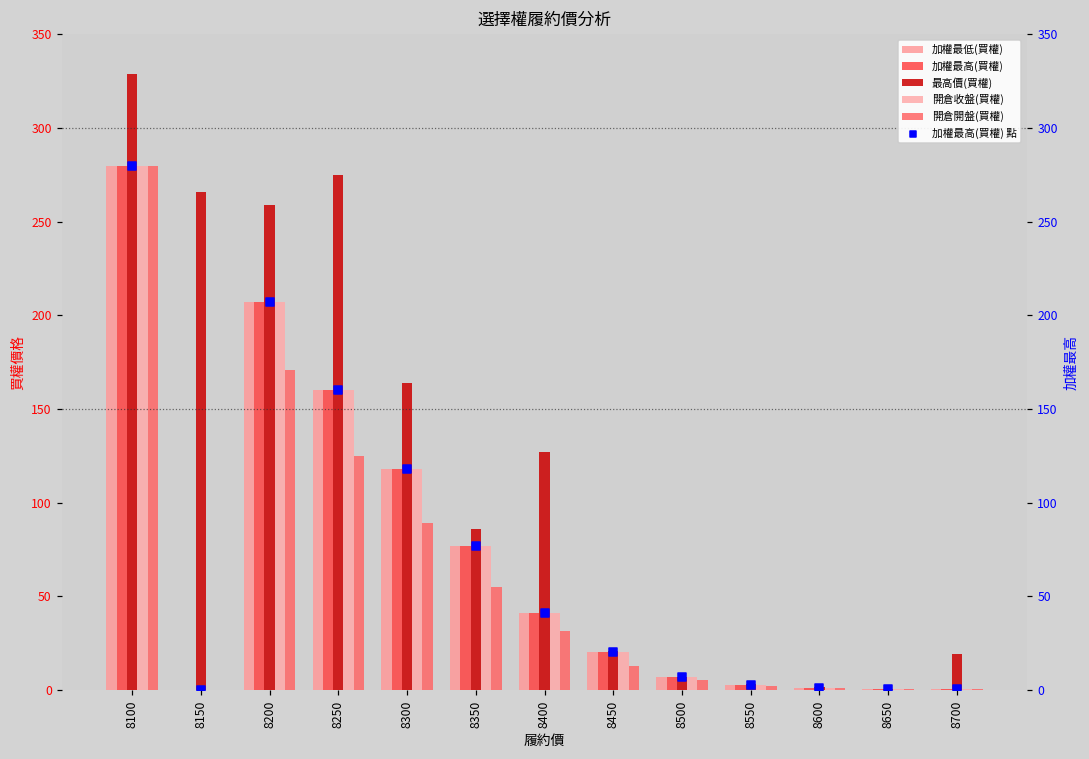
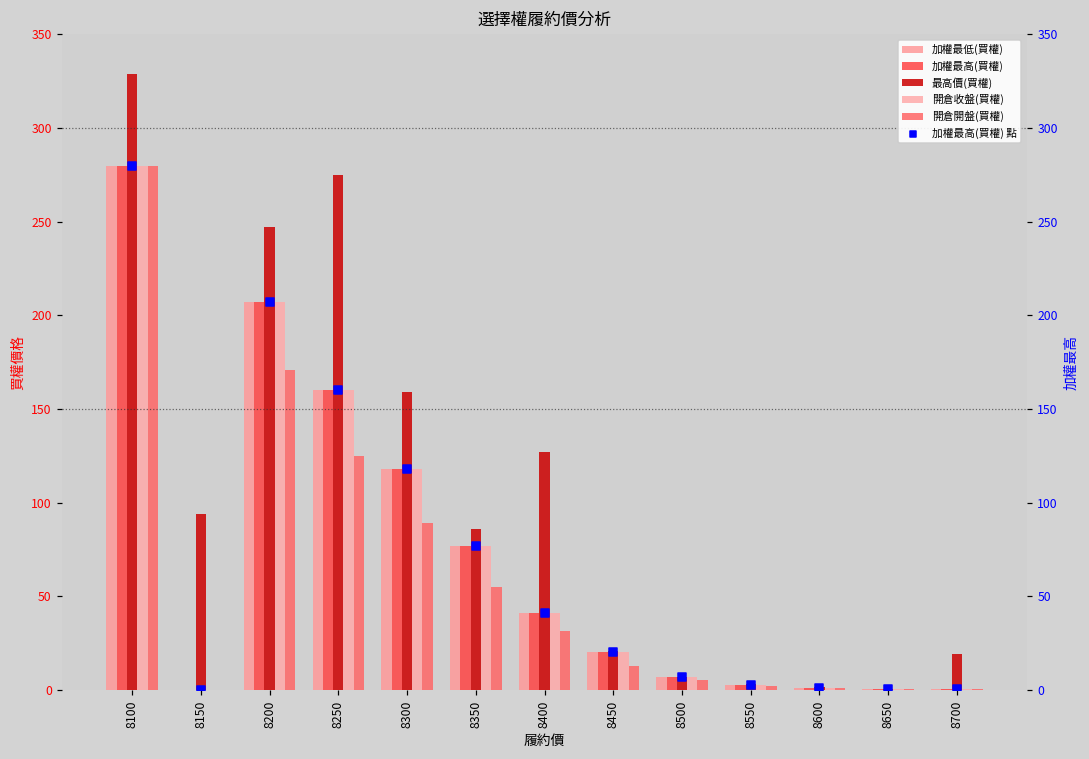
最高價(買權), 8150: 266 -> 94
最高價(買權), 8200: 259 -> 247
最高價(買權), 8300: 164 -> 159
